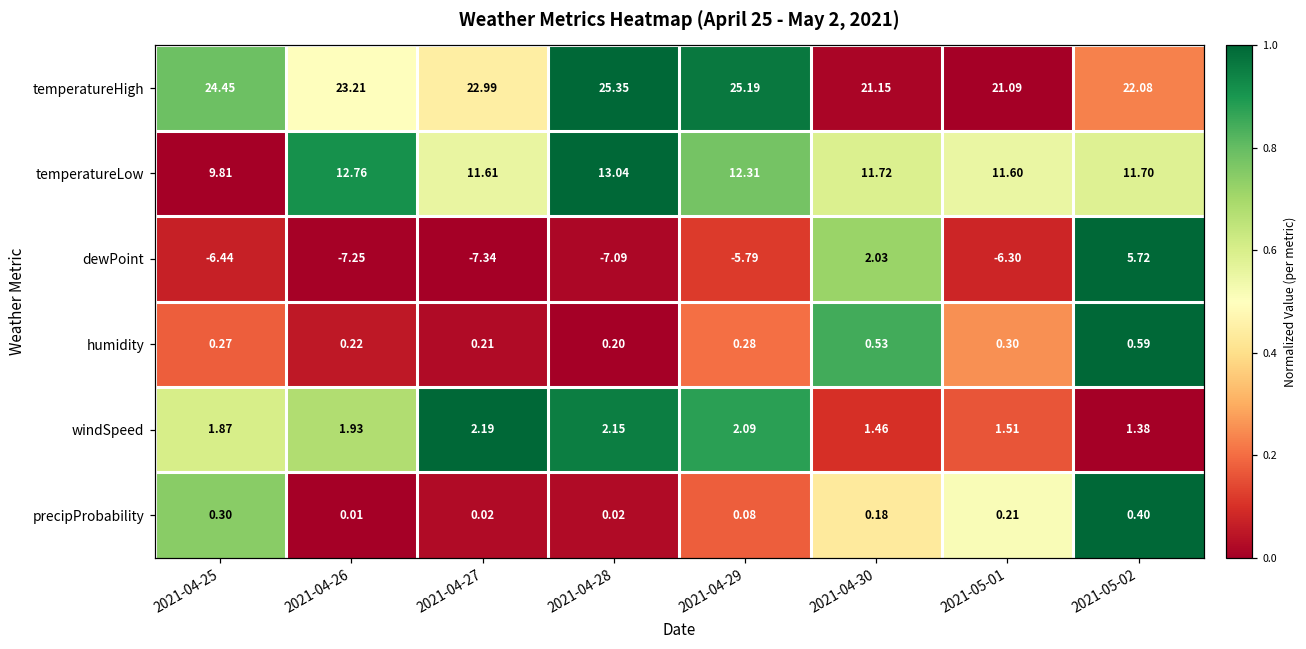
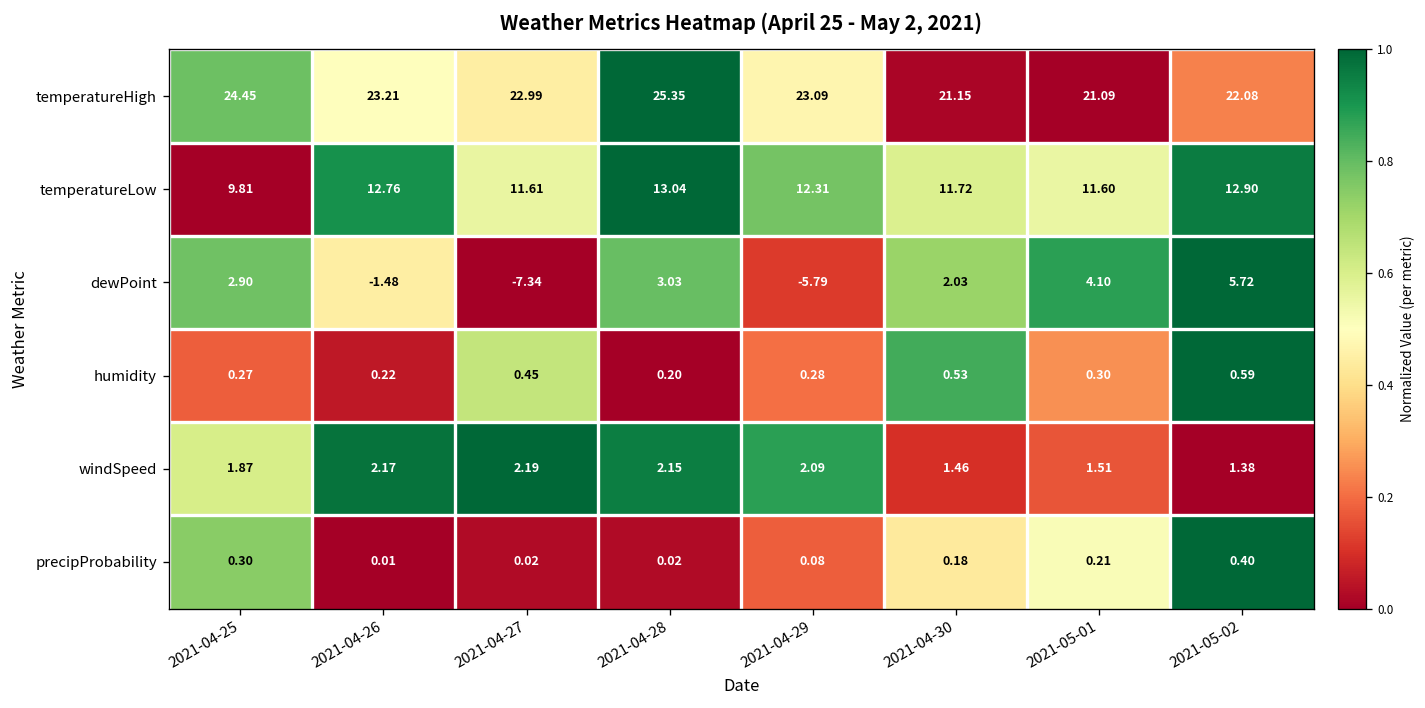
temperatureHigh, 2021-04-29: 25.19 -> 23.09
temperatureLow, 2021-05-02: 11.70 -> 12.90
dewPoint, 2021-04-25: -6.44 -> 2.90
dewPoint, 2021-04-26: -7.25 -> -1.48
dewPoint, 2021-04-28: -7.09 -> 3.03
dewPoint, 2021-05-01: -6.30 -> 4.10
humidity, 2021-04-27: 0.21 -> 0.45
windSpeed, 2021-04-26: 1.93 -> 2.17
